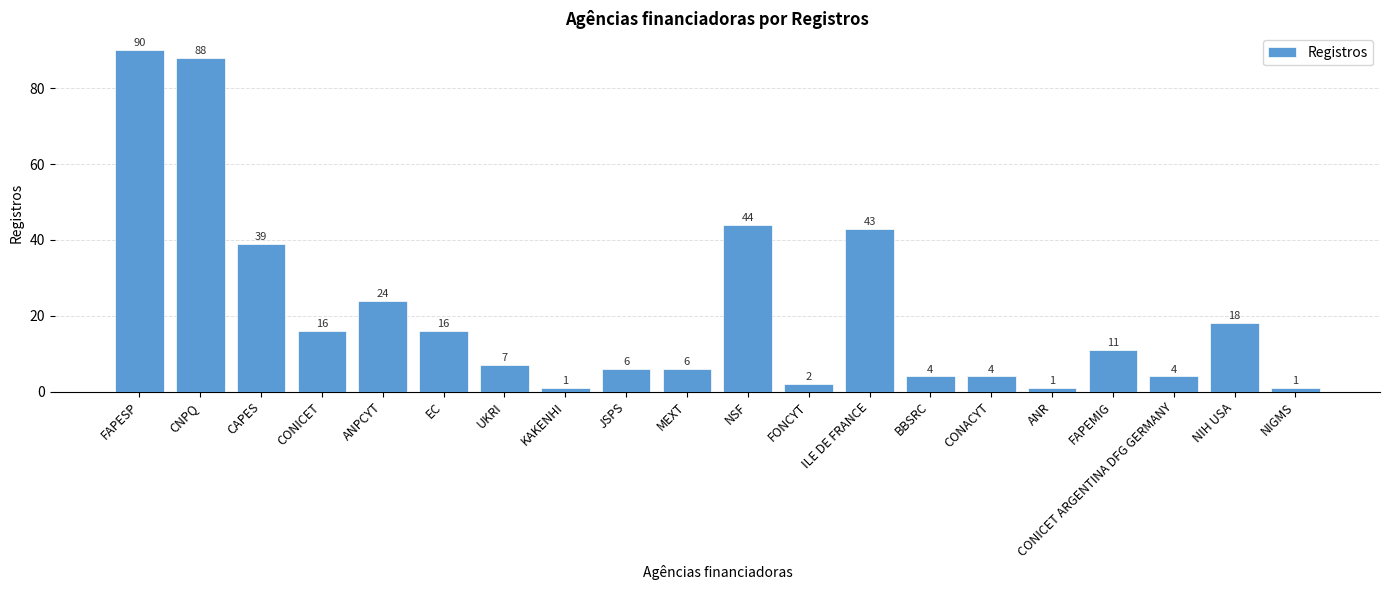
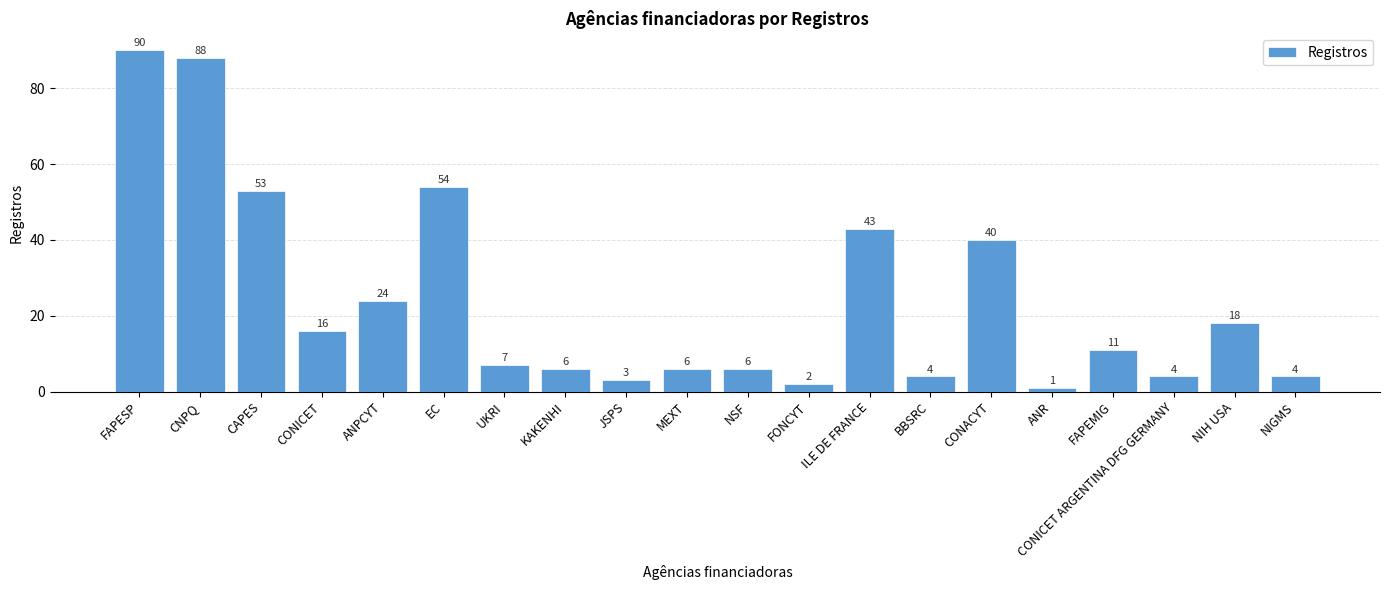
CAPES: 39 -> 53
EC: 16 -> 54
KAKENHI: 1 -> 6
JSPS: 6 -> 3
NSF: 44 -> 6
CONACYT: 4 -> 40
NIGMS: 1 -> 4
